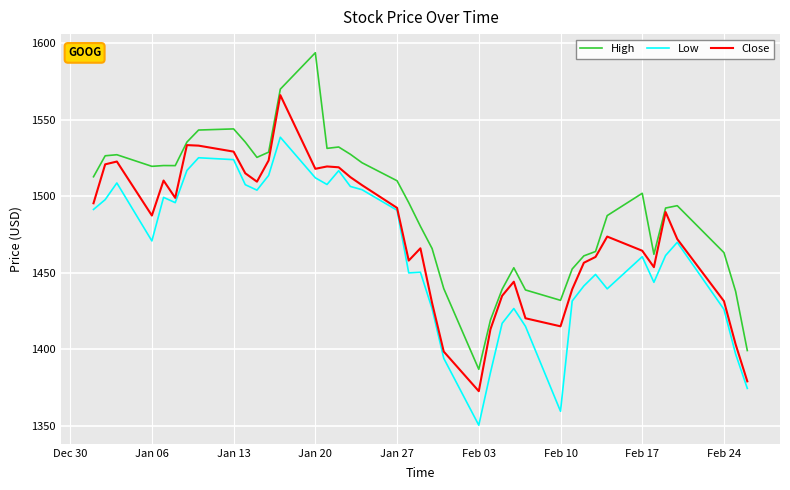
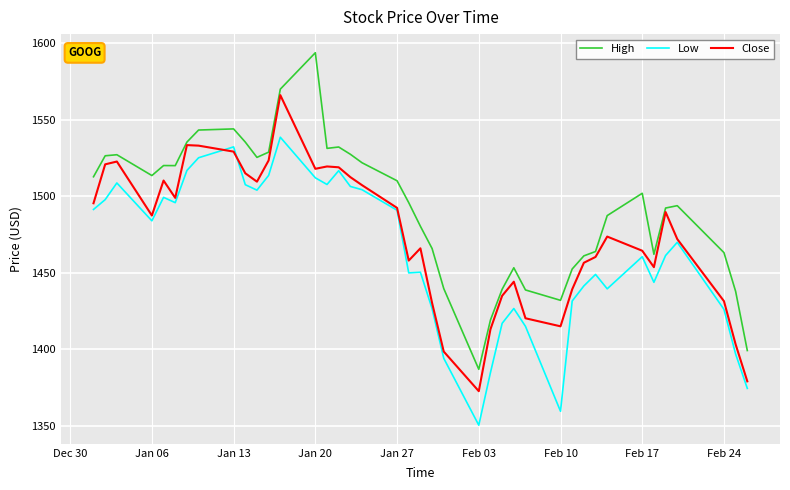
High, Jan 06: 1520 -> 1514
Low, Jan 06: 1471 -> 1484
Low, Jan 13: 1524 -> 1532
